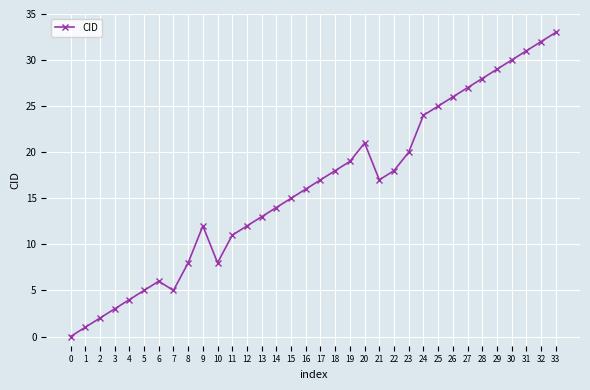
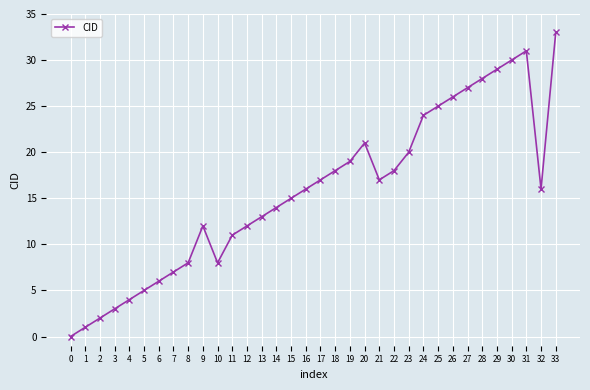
7: 5 -> 7
32: 32 -> 16
